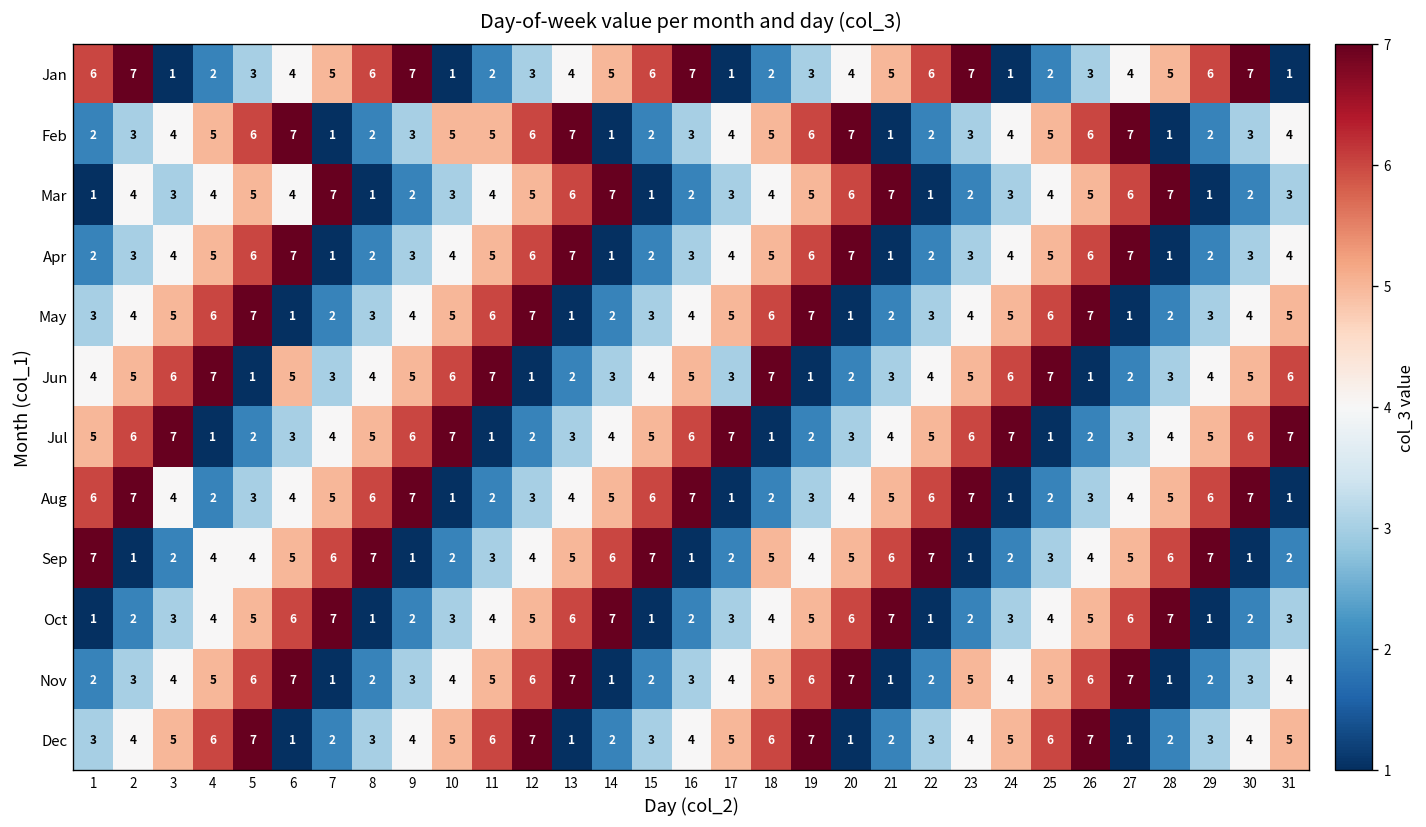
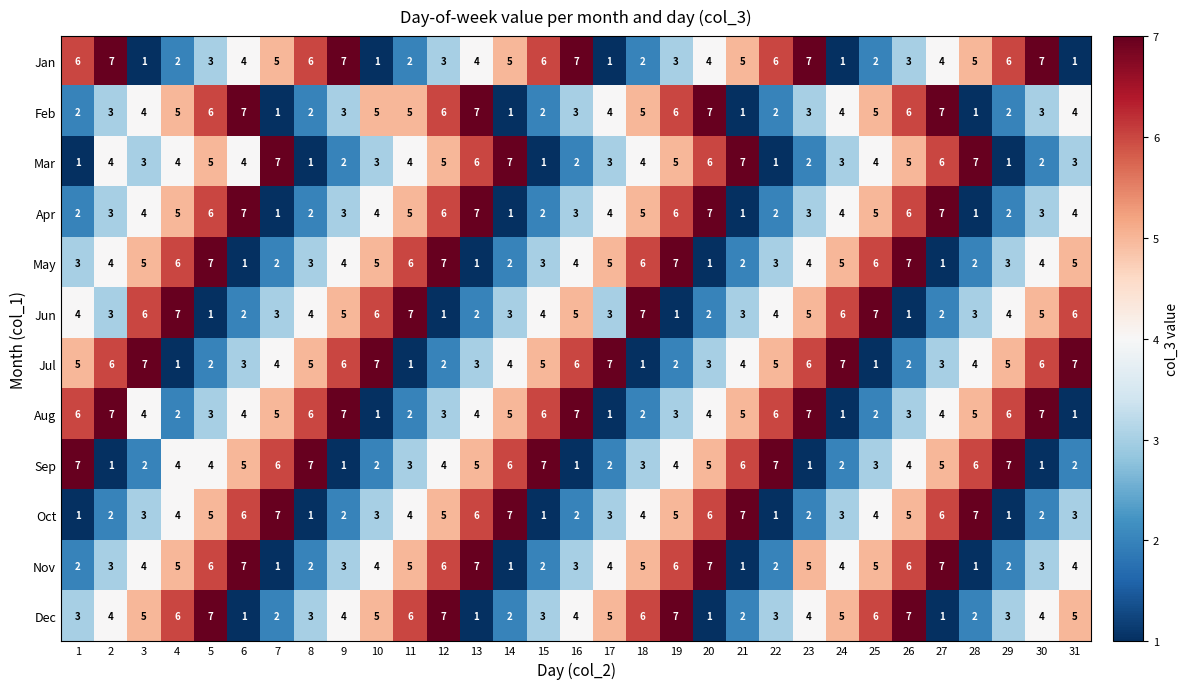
Jun, 2: 5 -> 3
Jun, 6: 5 -> 2
Sep, 18: 5 -> 3
